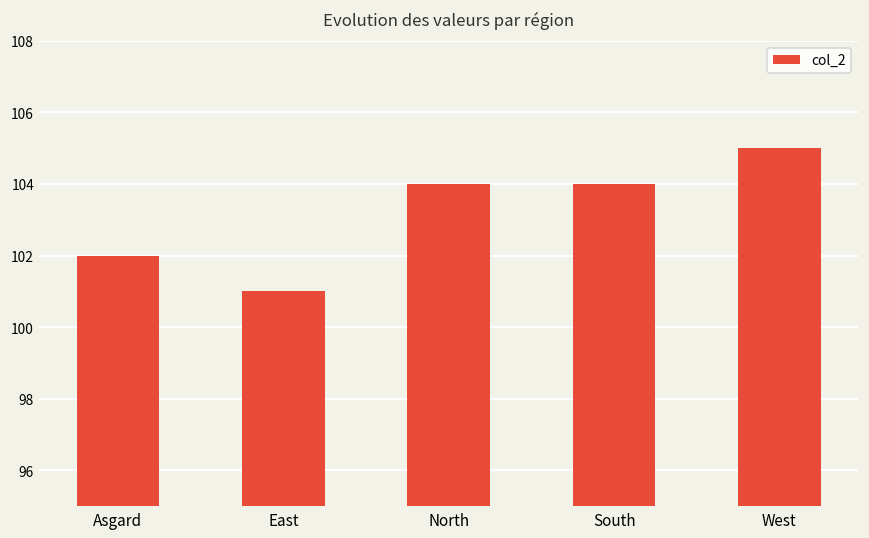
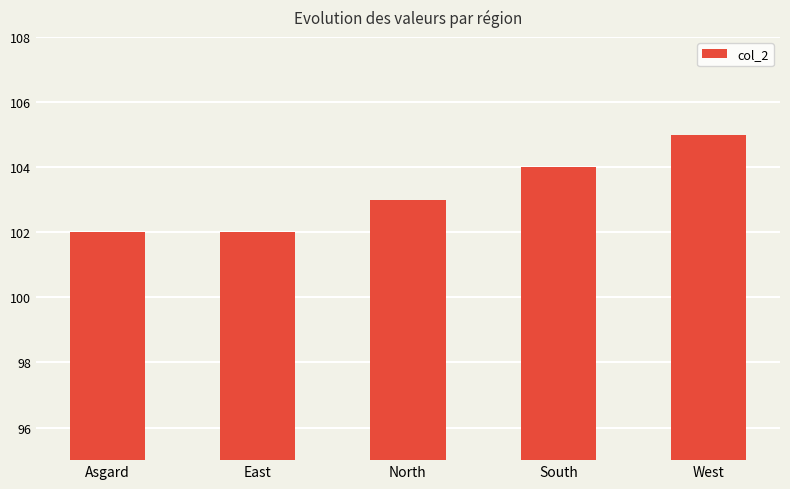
East: 101 -> 102
North: 104 -> 103
